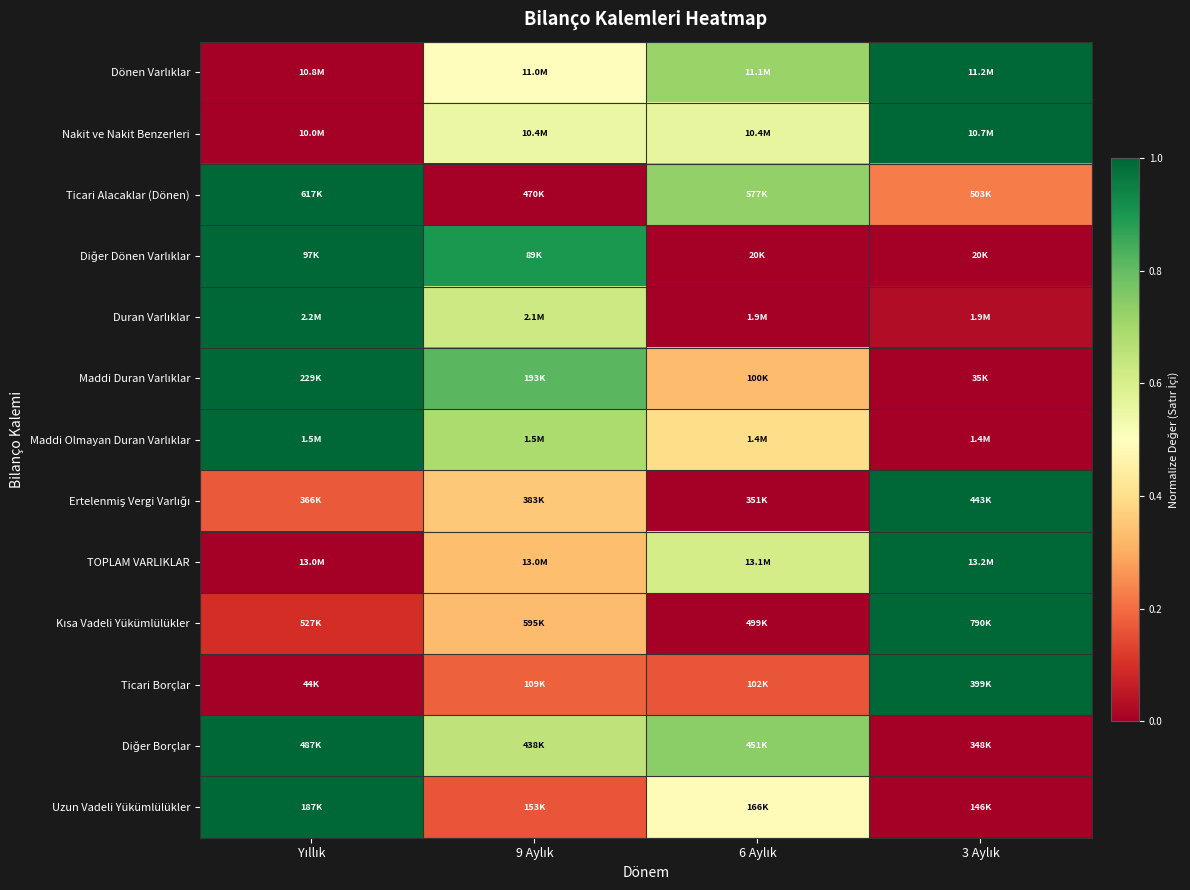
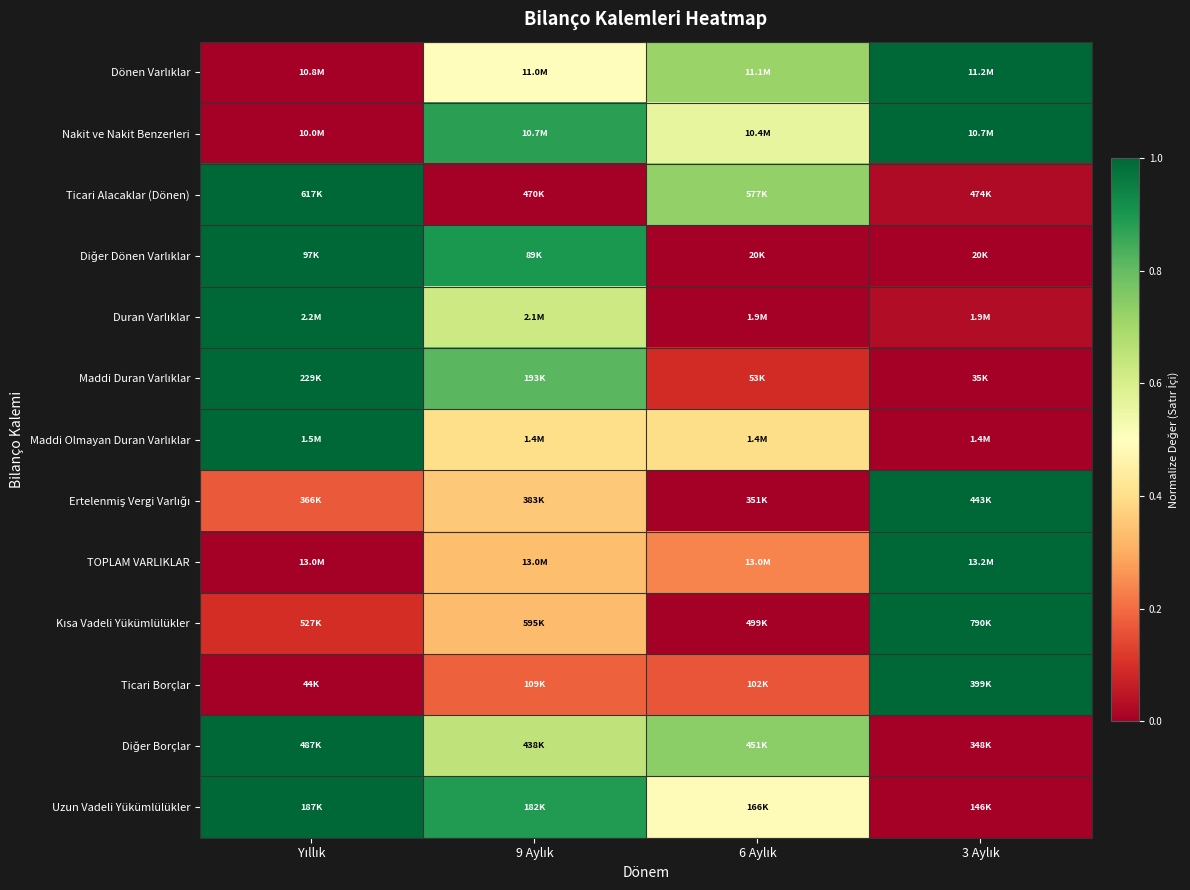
Nakit ve Nakit Benzerleri, 9 Aylık: 10.4M -> 10.7M
Ticari Alacaklar (Dönen), 3 Aylık: 503K -> 474K
Maddi Duran Varlıklar, 6 Aylık: 100K -> 53K
Maddi Olmayan Duran Varlıklar, 9 Aylık: 1.5M -> 1.4M
TOPLAM VARLIKLAR, 6 Aylık: 13.1M -> 13.0M
Uzun Vadeli Yükümlülükler, 9 Aylık: 153K -> 182K
